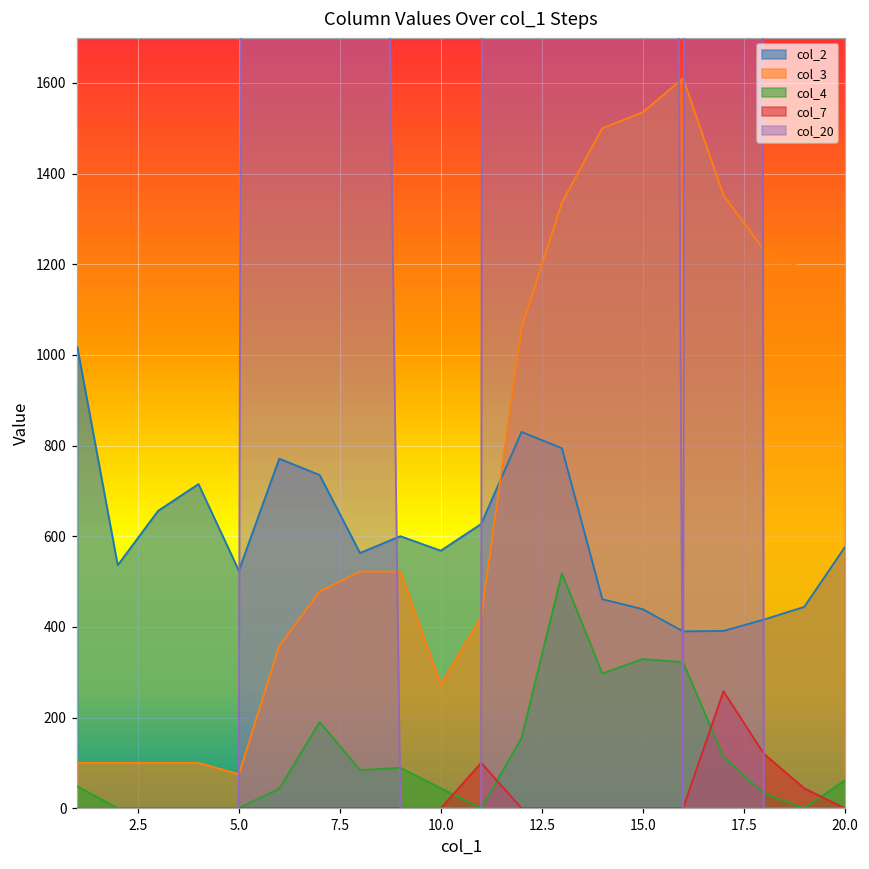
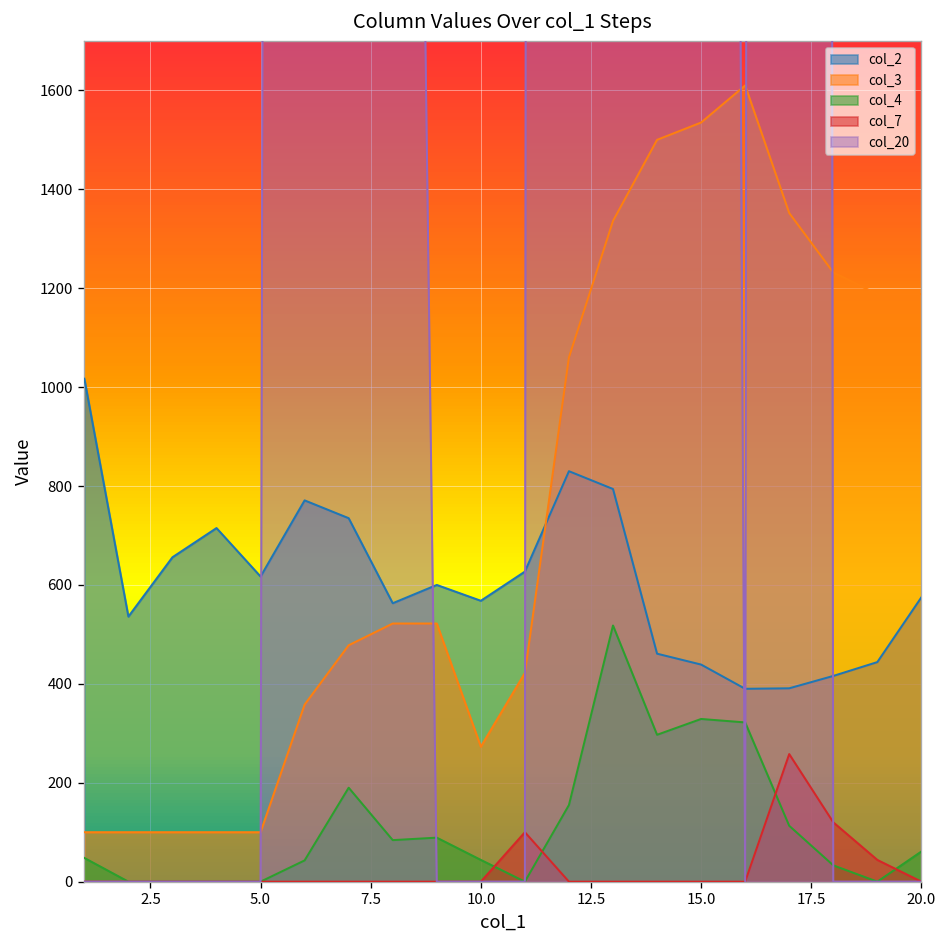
col_2, 5.0: 520 -> 620
col_3, 5.0: 80 -> 100
